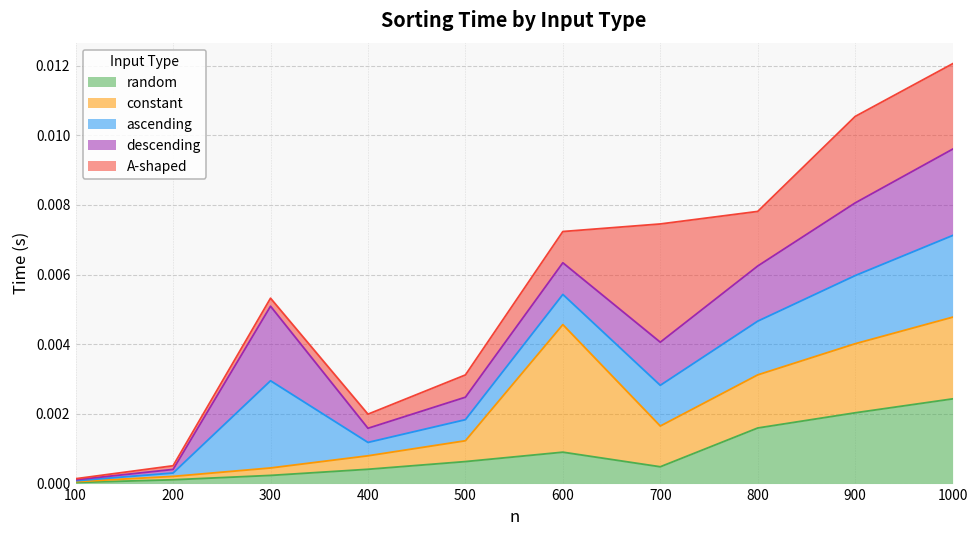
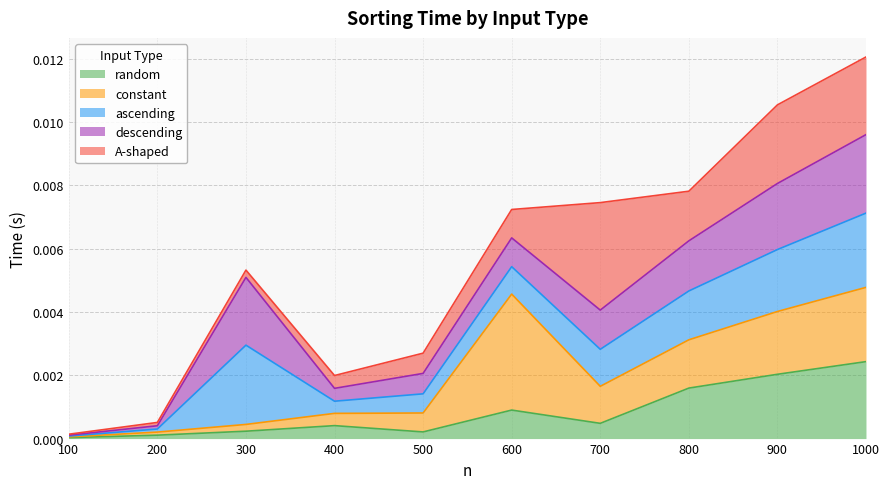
random, 500: 0.0006 -> 0.0002
